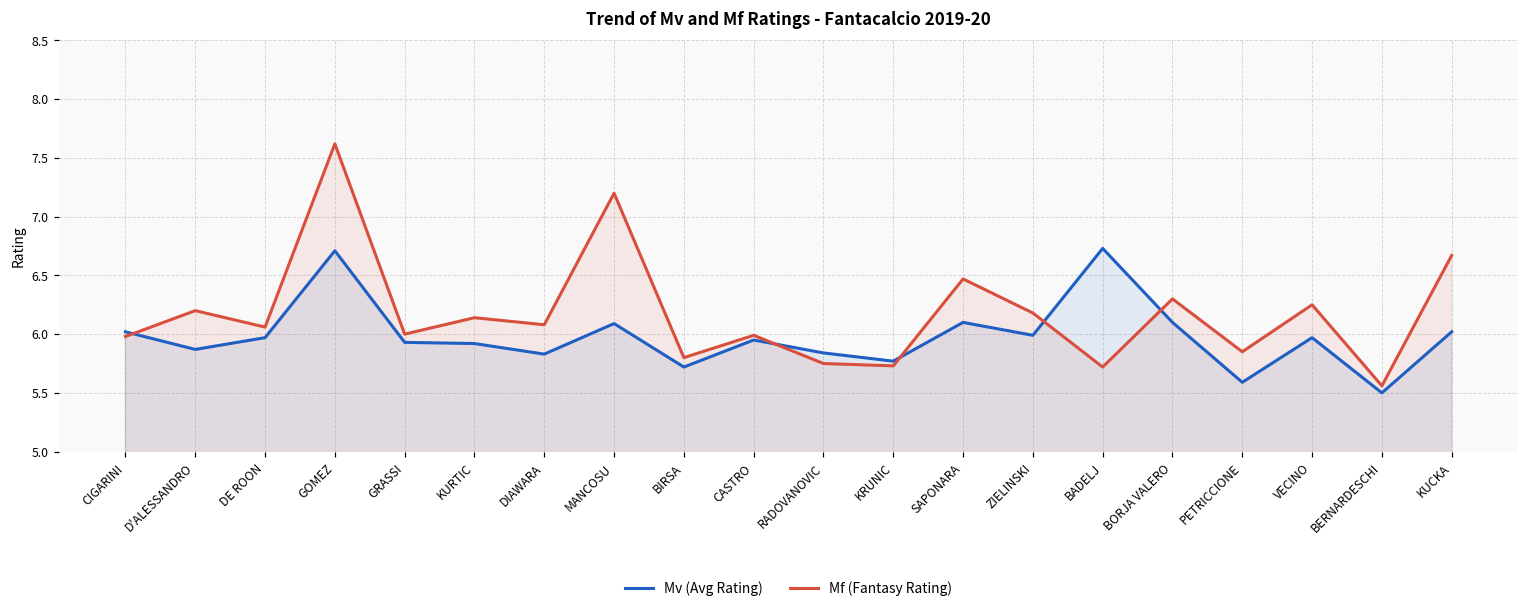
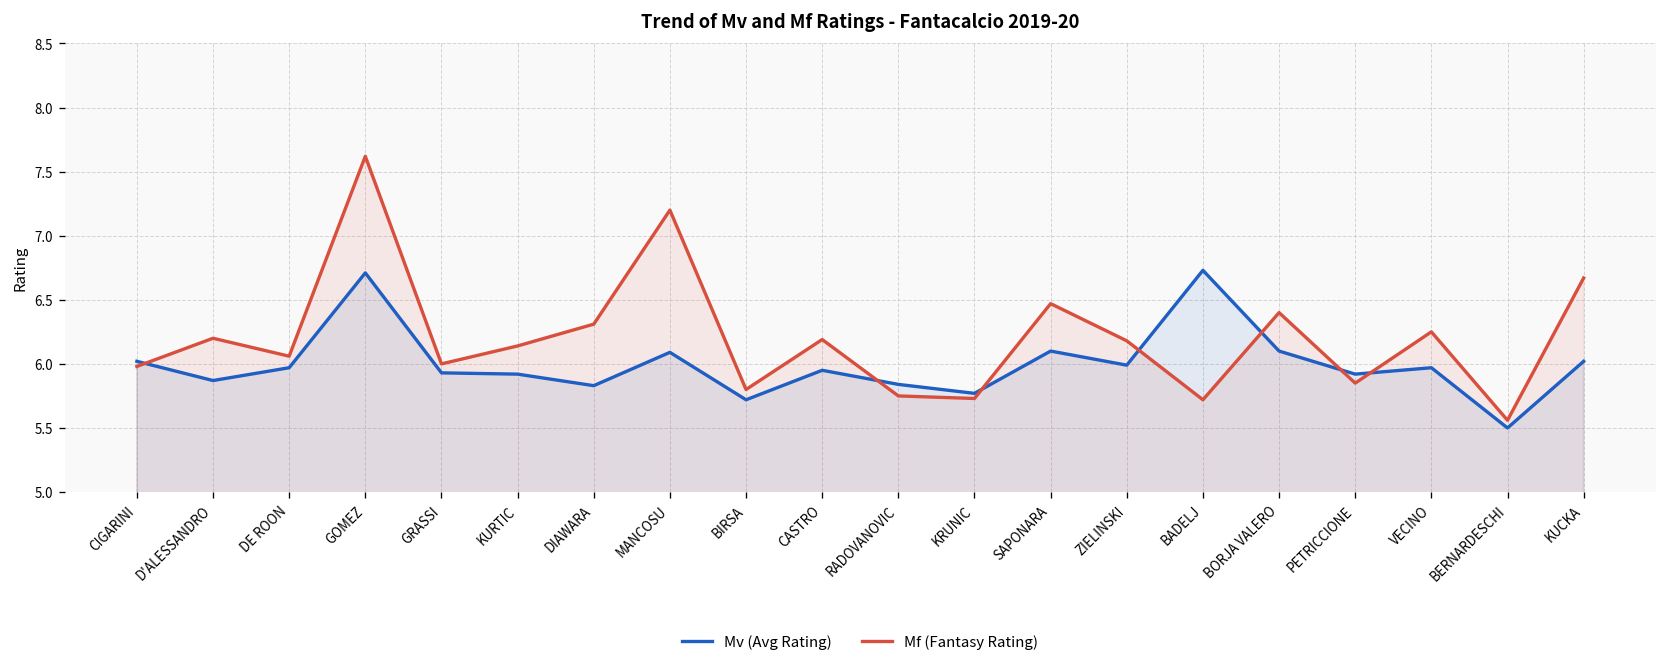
Mf (Fantasy Rating), DIAWARA: 6.08 -> 6.31
Mf (Fantasy Rating), CASTRO: 5.99 -> 6.19
Mf (Fantasy Rating), BORJA VALERO: 6.3 -> 6.4
Mv (Avg Rating), PETRICCIONE: 5.59 -> 5.92
